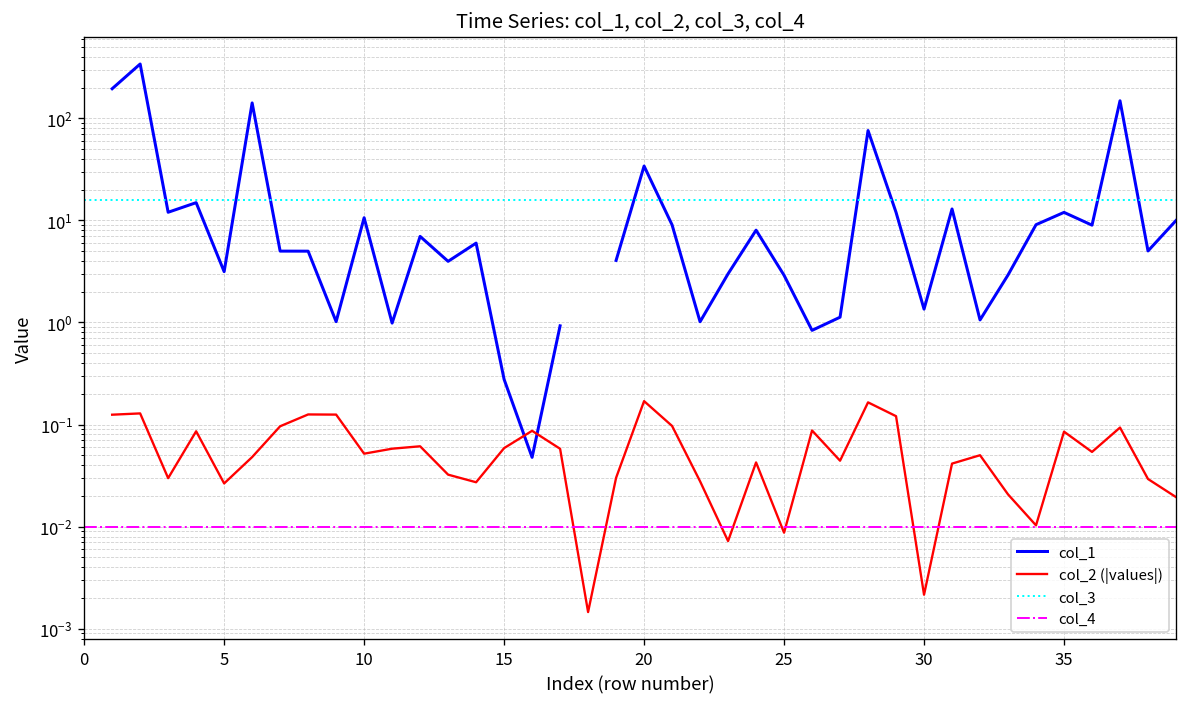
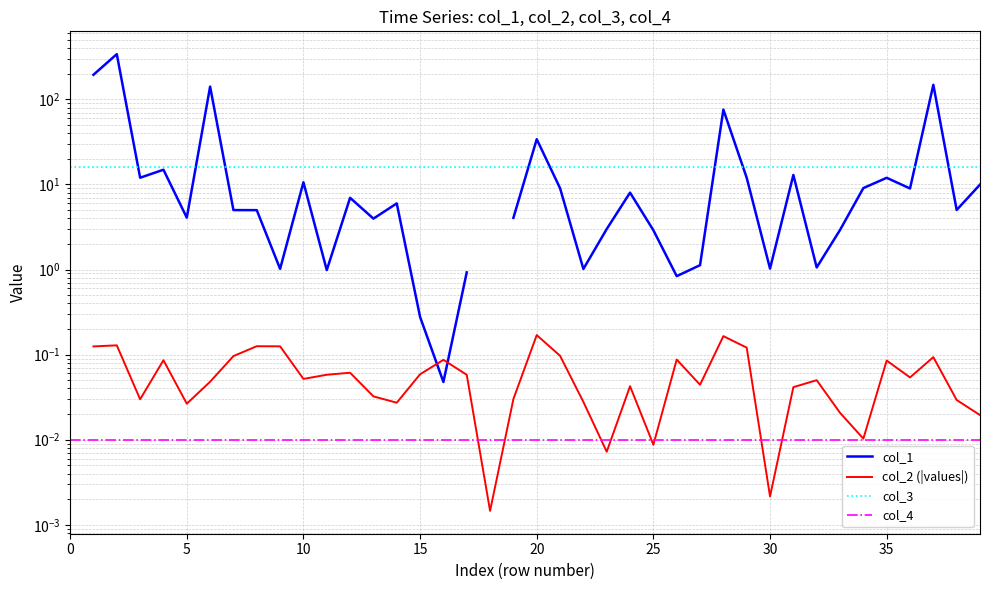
col_1, 5: 3.1 -> 4
col_1, 30: 1.4 -> 1.0
